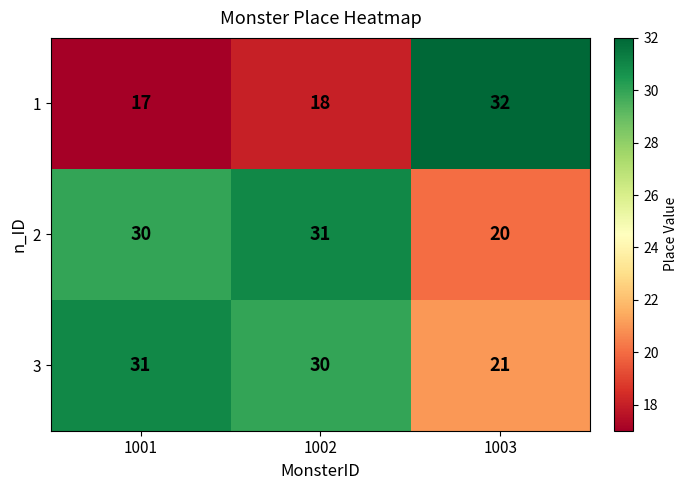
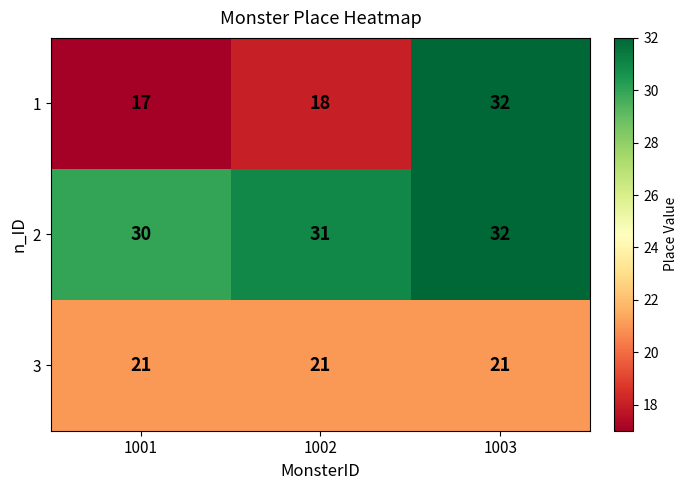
2, 1003: 20 -> 32
3, 1001: 31 -> 21
3, 1002: 30 -> 21
